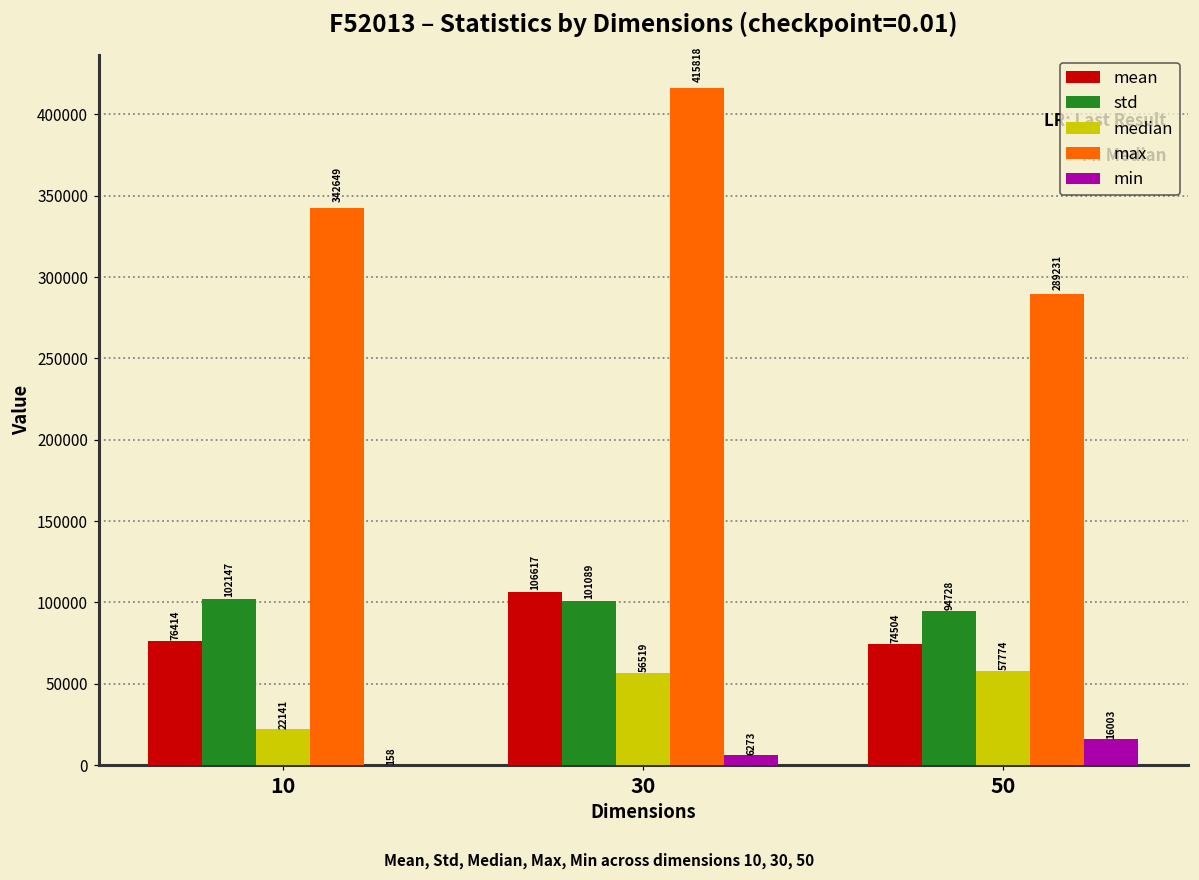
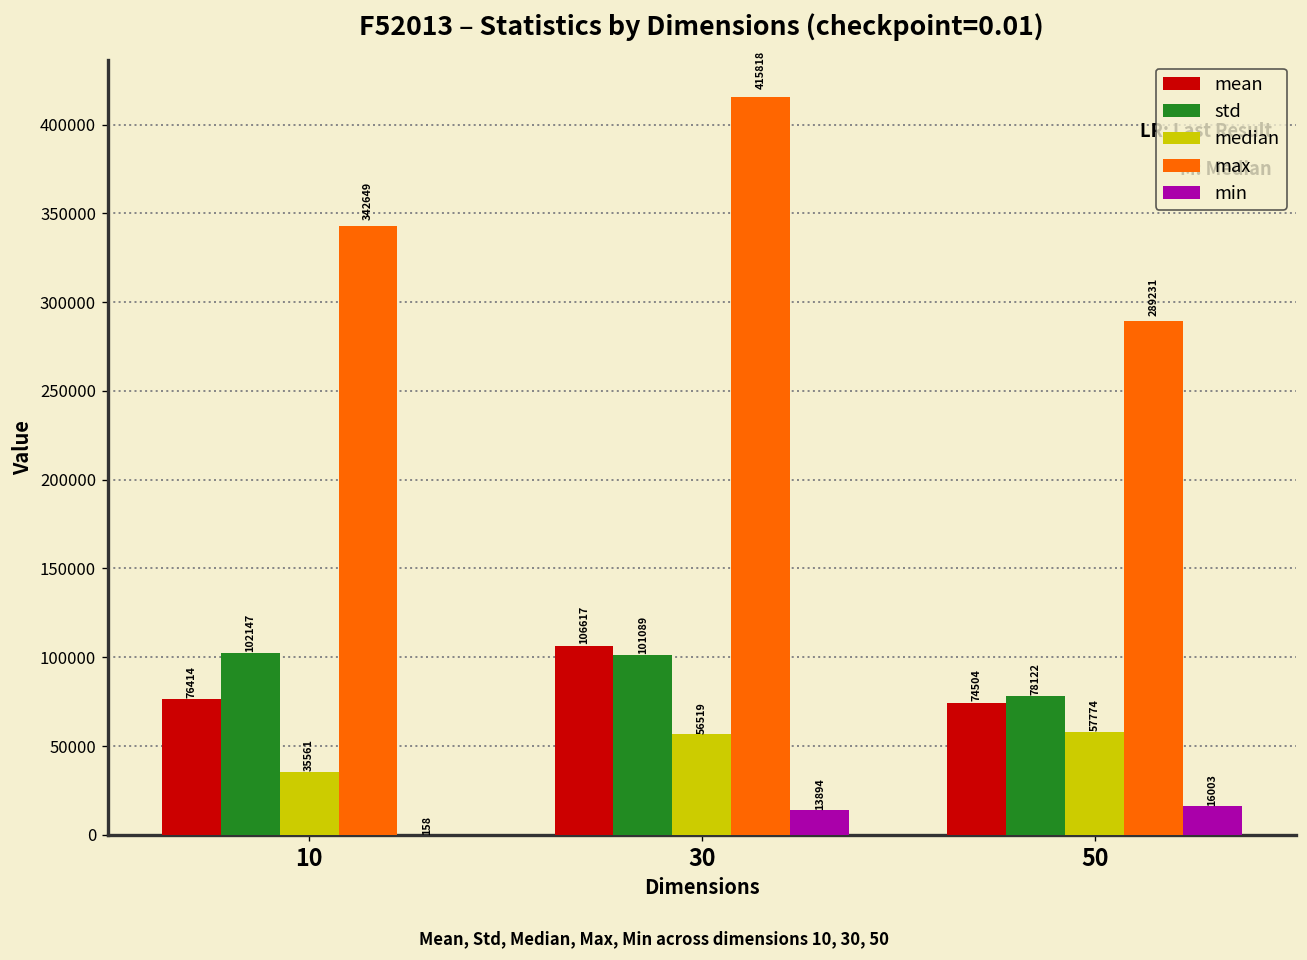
median, 10: 22141 -> 35561
min, 30: 6273 -> 13894
std, 50: 94728 -> 78122
